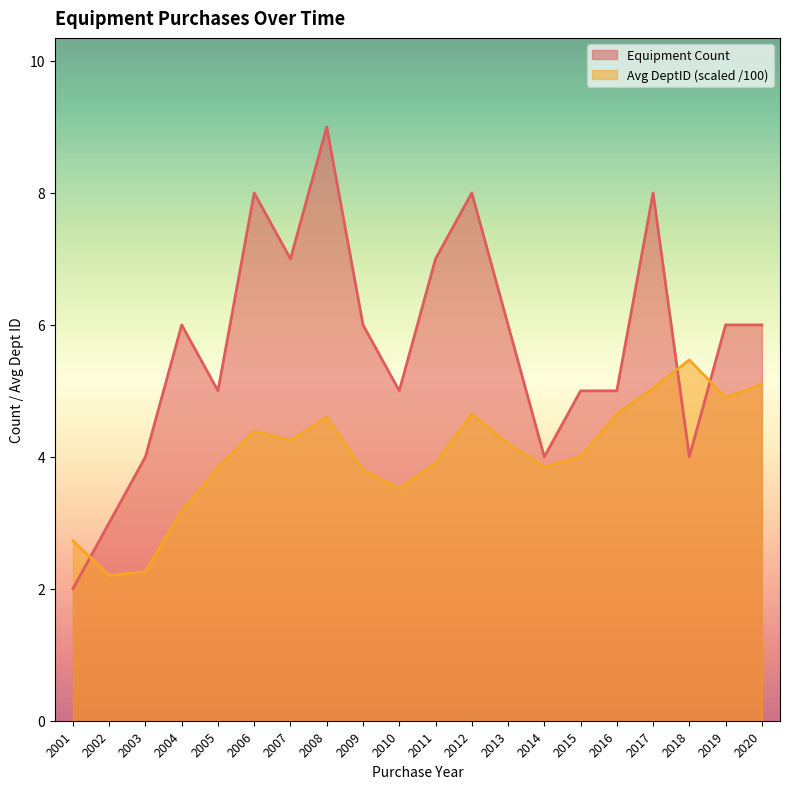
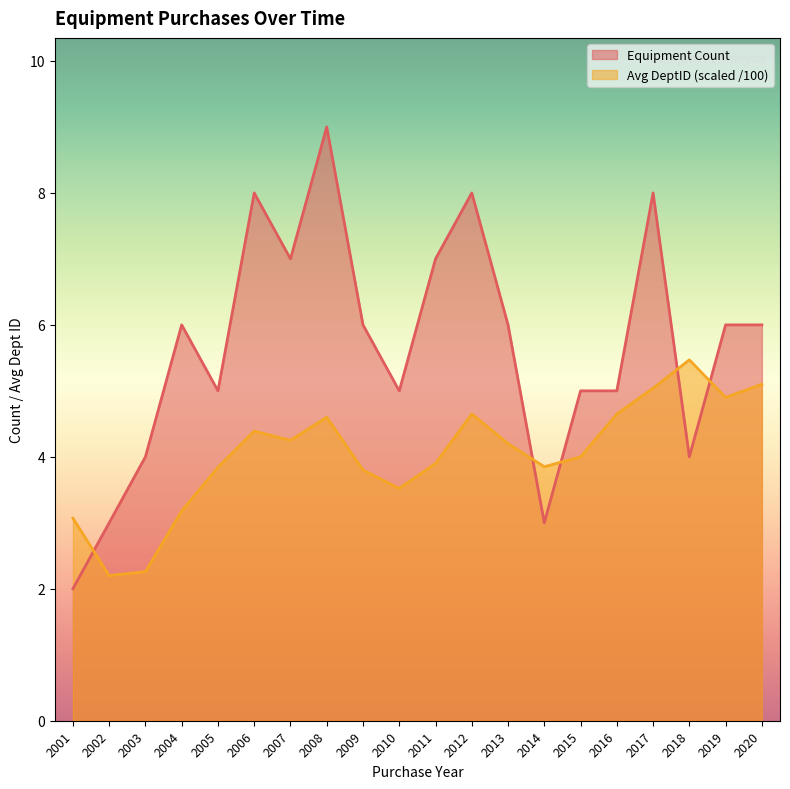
Avg DeptID (scaled /100), 2001: 2.7 -> 3.1
Equipment Count, 2014: 4 -> 3
